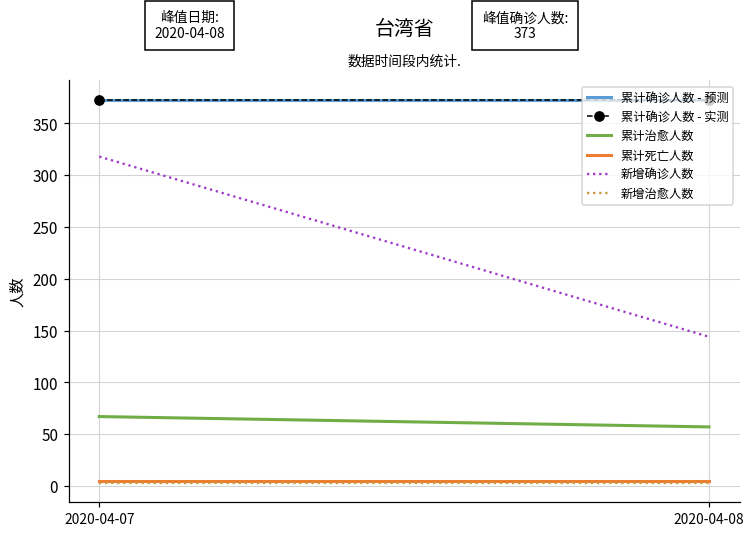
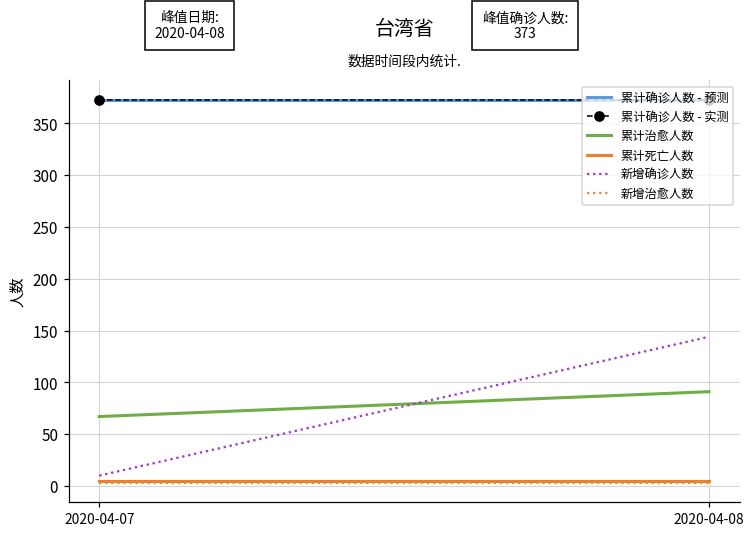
新增确诊人数, 2020-04-07: 320 -> 10
累计治愈人数, 2020-04-08: 60 -> 90
